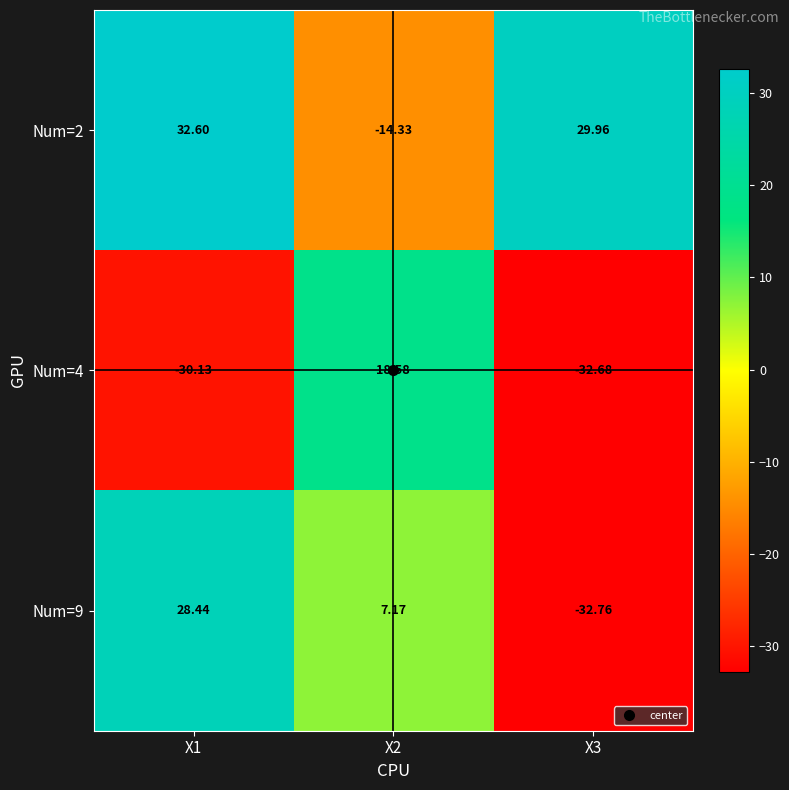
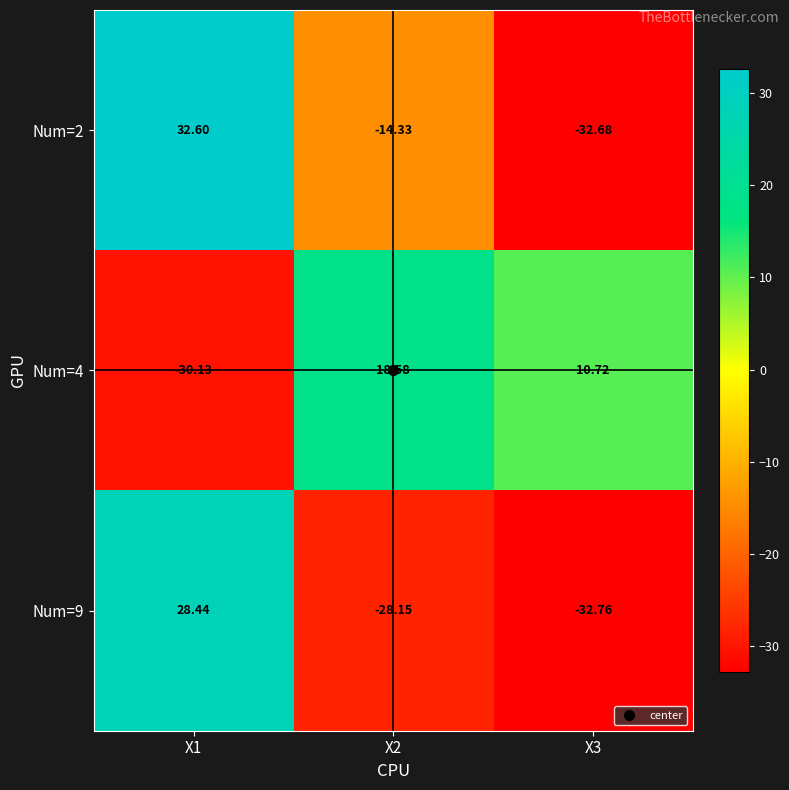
Num=2, X3: 29.96 -> -32.68
Num=4, X3: -32.68 -> 10.72
Num=9, X2: 7.17 -> -28.15
